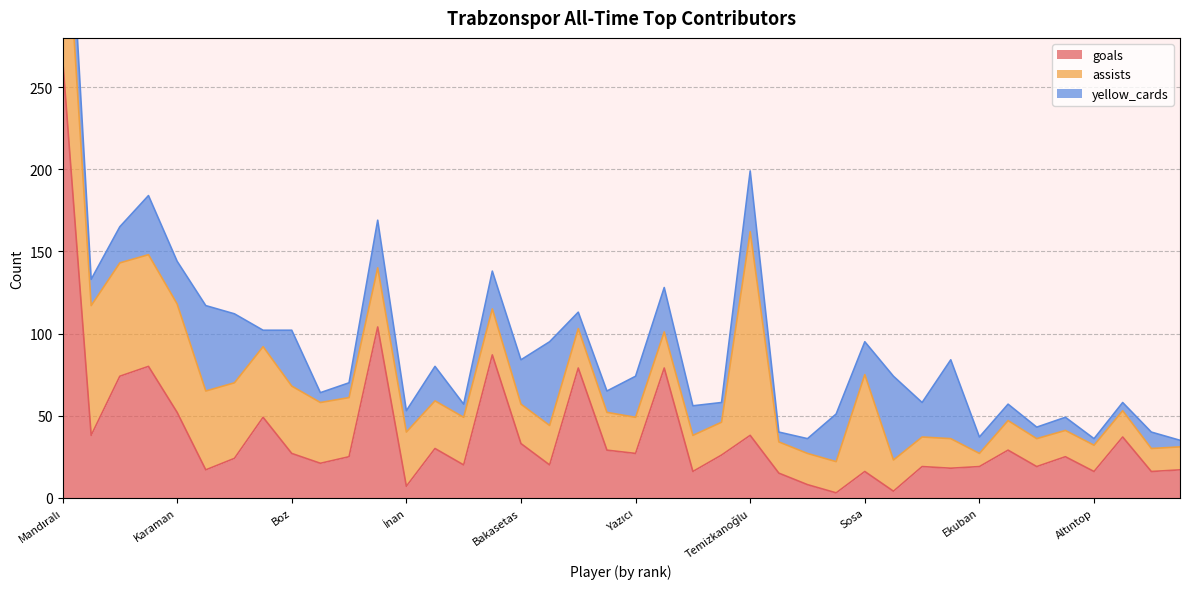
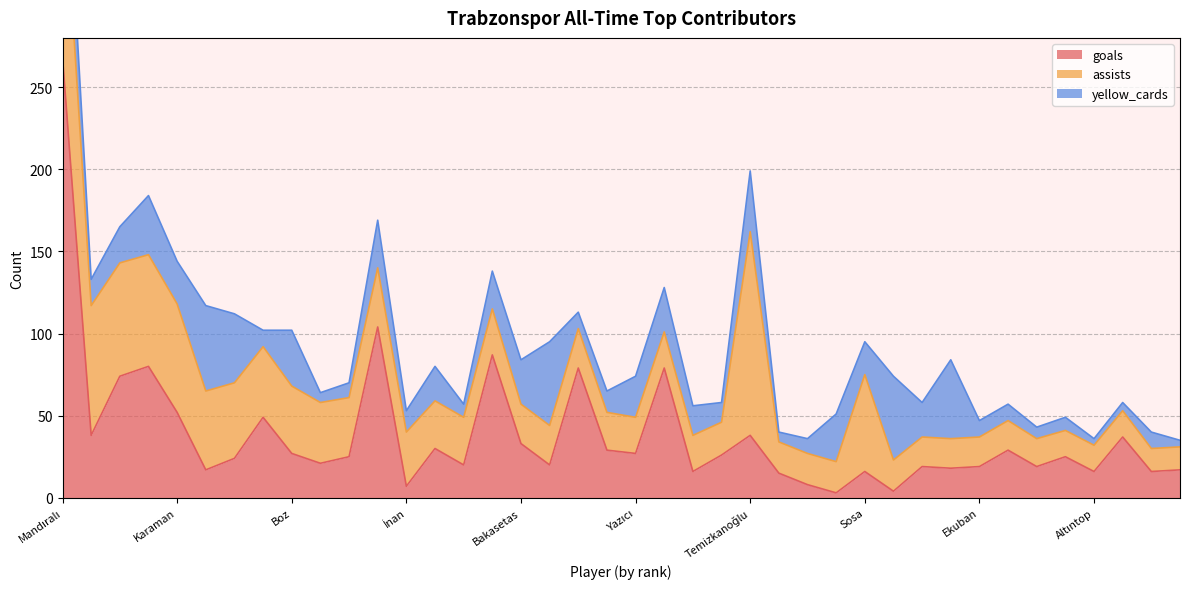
assists, Ekuban: 8 -> 18
